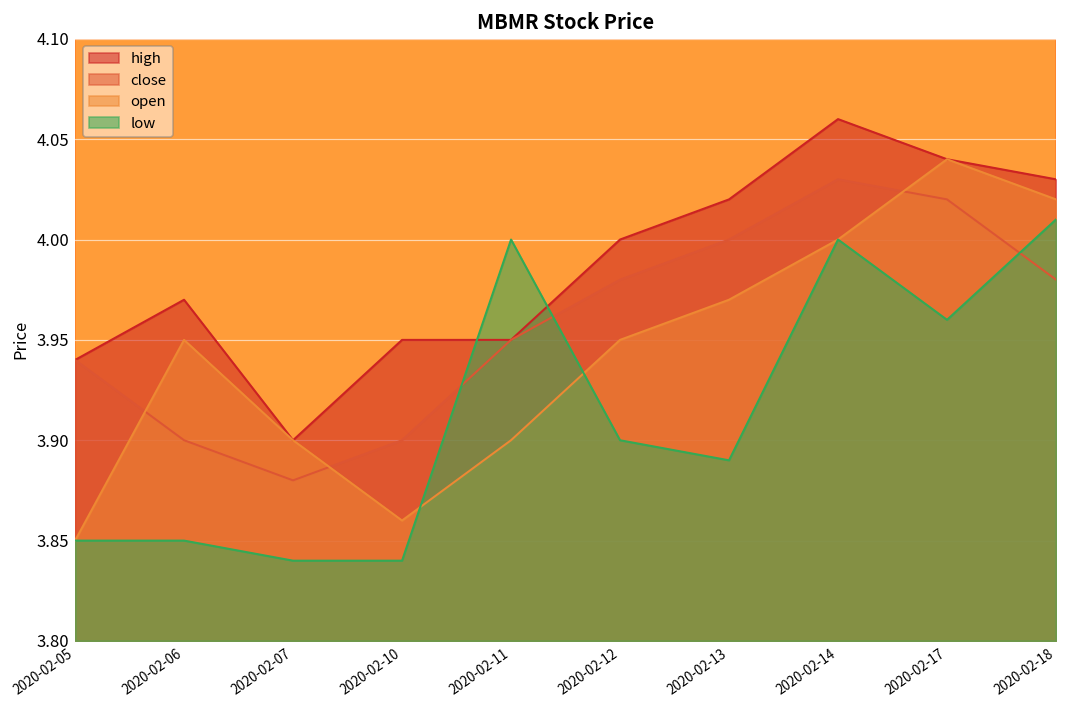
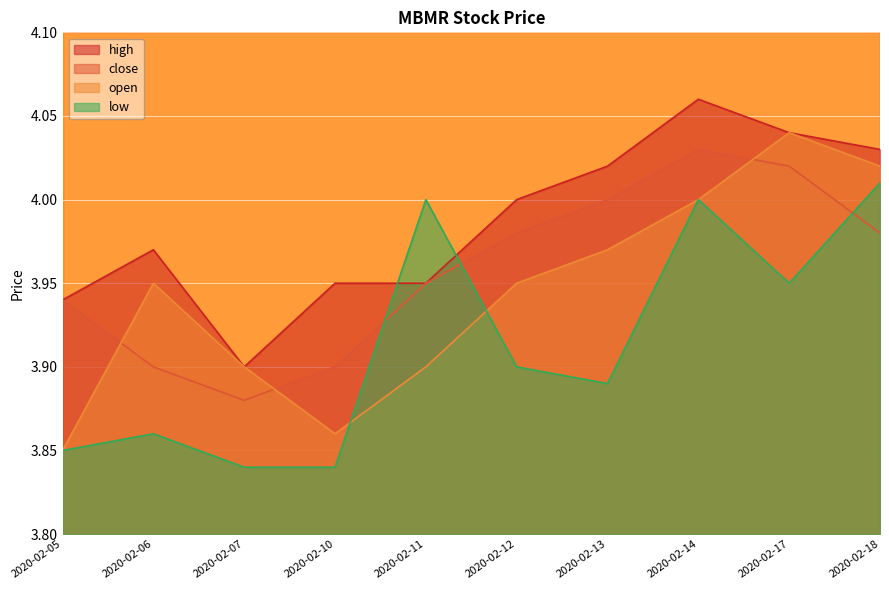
low, 2020-02-06: 3.85 -> 3.86
low, 2020-02-17: 3.96 -> 3.95
